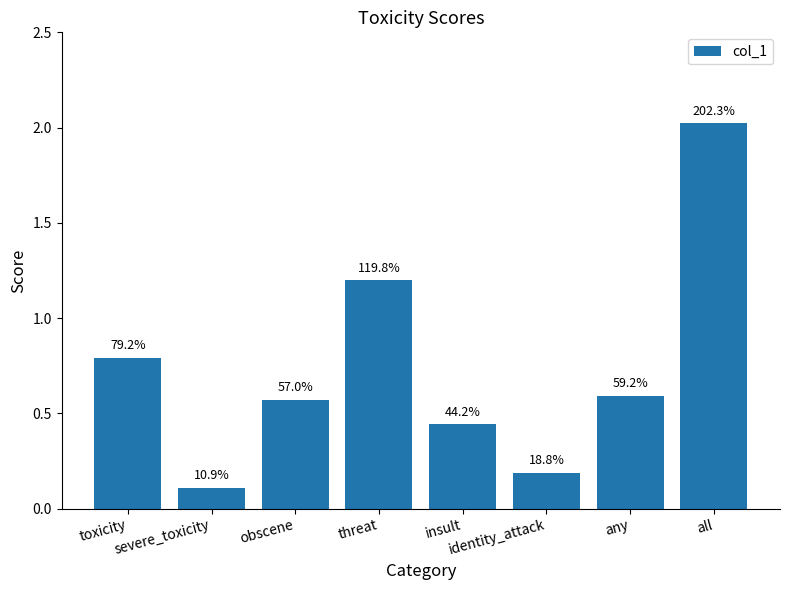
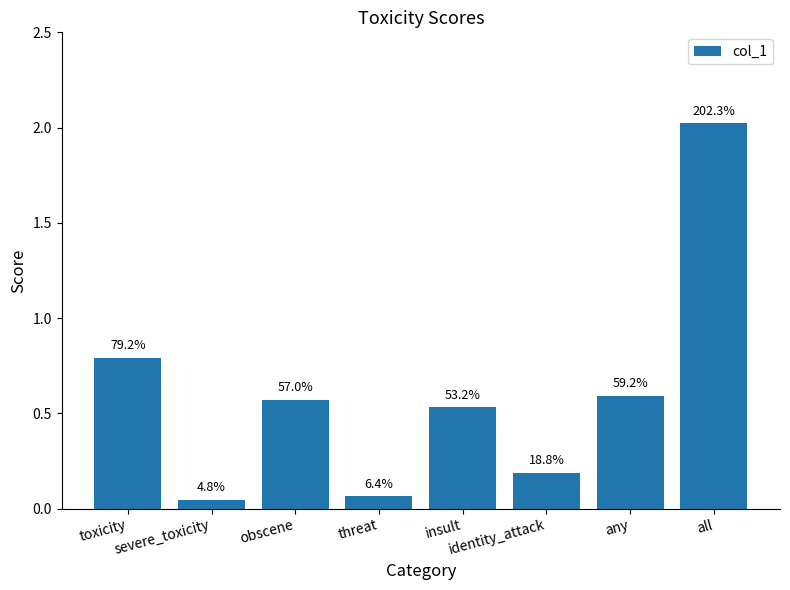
severe_toxicity: 10.9% -> 4.8%
threat: 119.8% -> 6.4%
insult: 44.2% -> 53.2%
